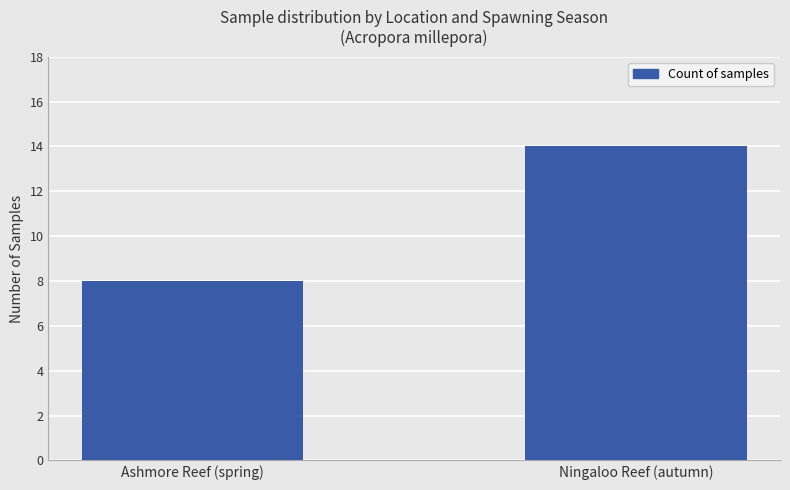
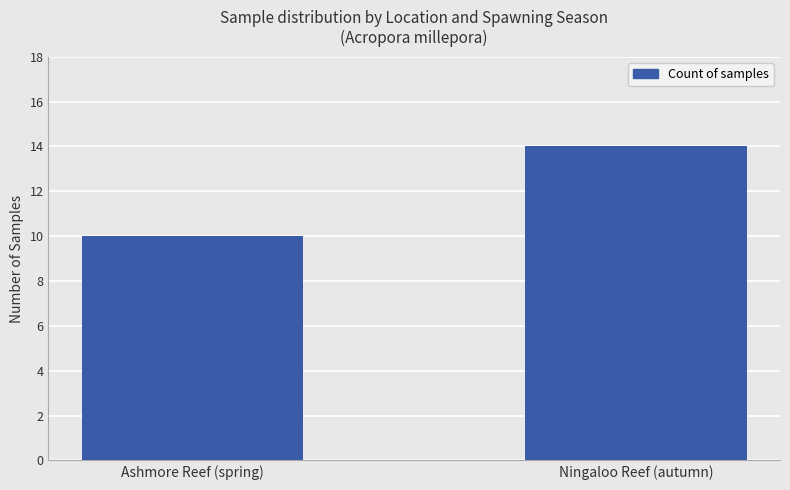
Ashmore Reef (spring): 8 -> 10
